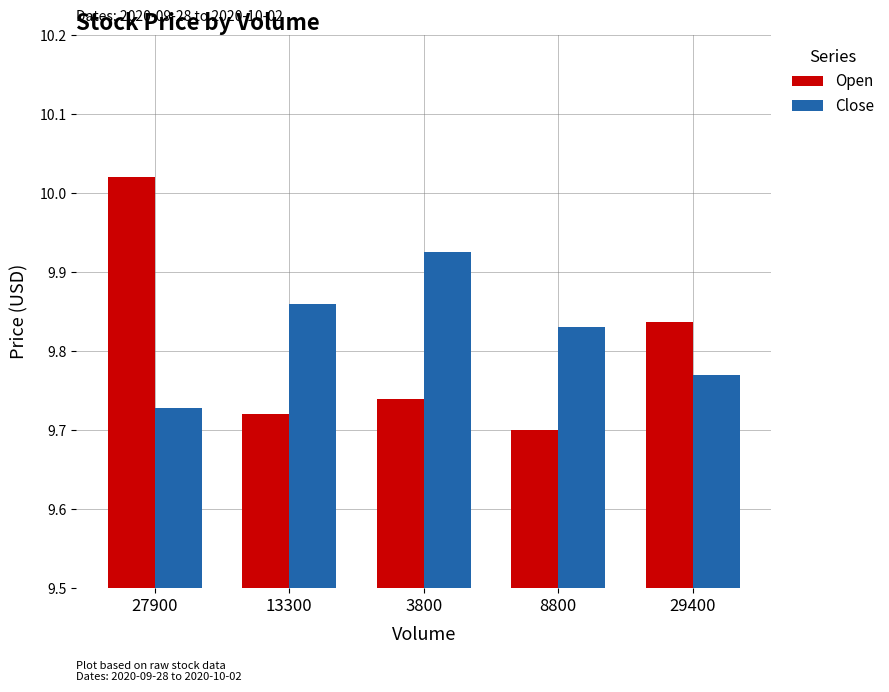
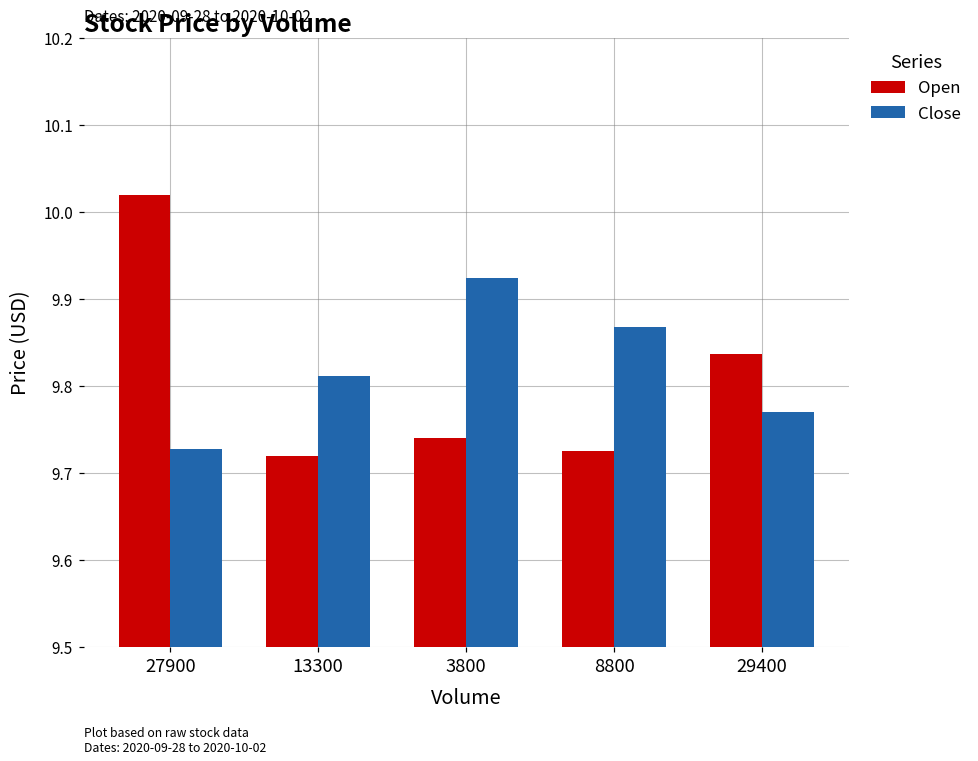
Close, 13300: 9.86 -> 9.81
Open, 8800: 9.70 -> 9.73
Close, 8800: 9.83 -> 9.87
